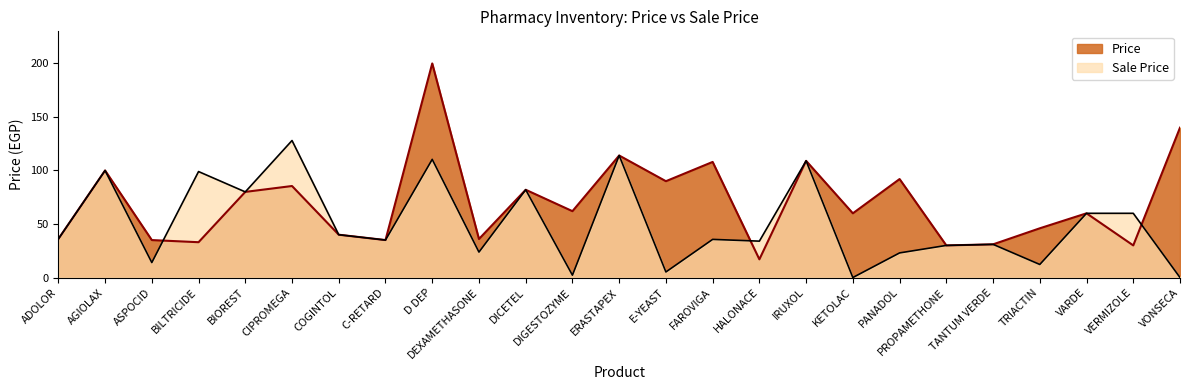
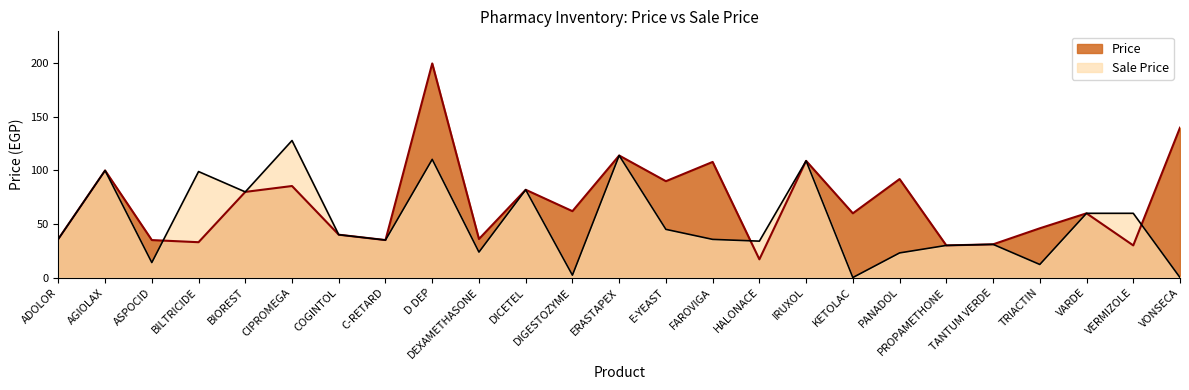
Sale Price, E-YEAST: 5 -> 45
